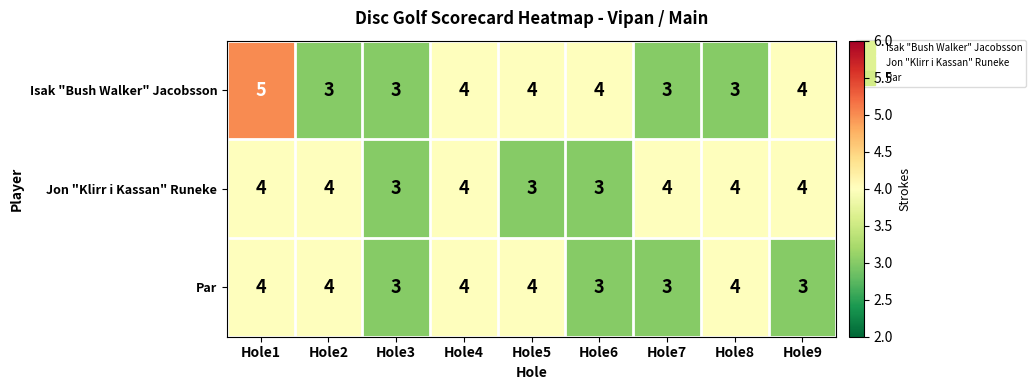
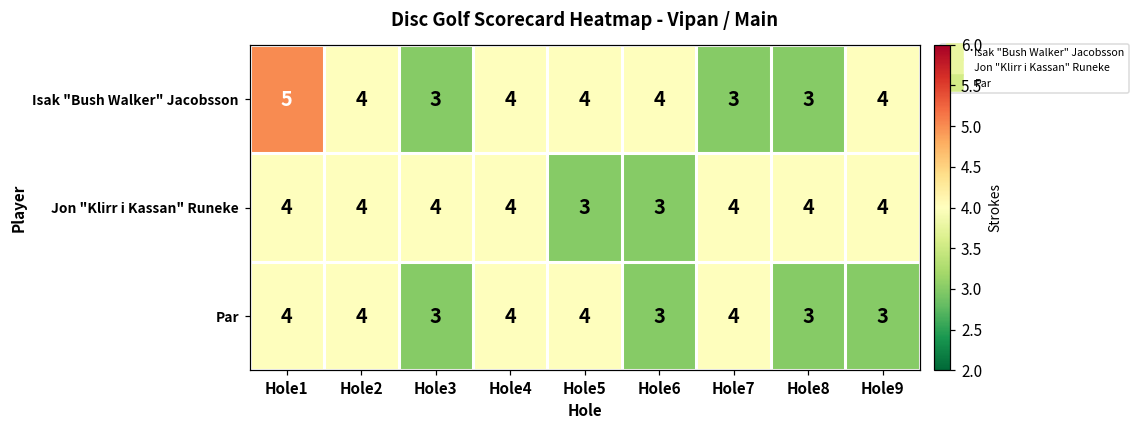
Isak "Bush Walker" Jacobsson, Hole2: 3 -> 4
Jon "Klirr i Kassan" Runeke, Hole3: 3 -> 4
Par, Hole7: 3 -> 4
Par, Hole8: 4 -> 3
